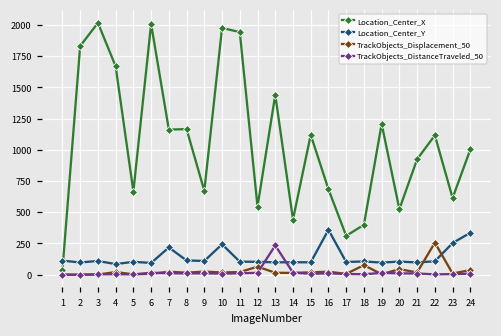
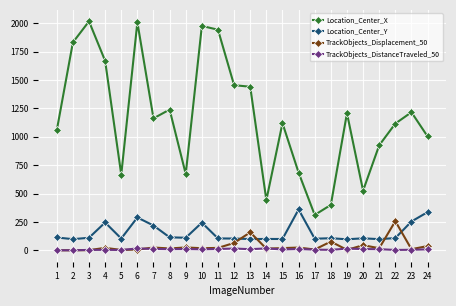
Location_Center_X, 1: 40 -> 1060
Location_Center_Y, 4: 80 -> 240
Location_Center_Y, 6: 90 -> 290
Location_Center_X, 8: 1170 -> 1240
Location_Center_X, 12: 550 -> 1450
TrackObjects_Displacement_50, 13: 20 -> 160
TrackObjects_DistanceTraveled_50, 13: 230 -> 10
Location_Center_X, 23: 610 -> 1220
